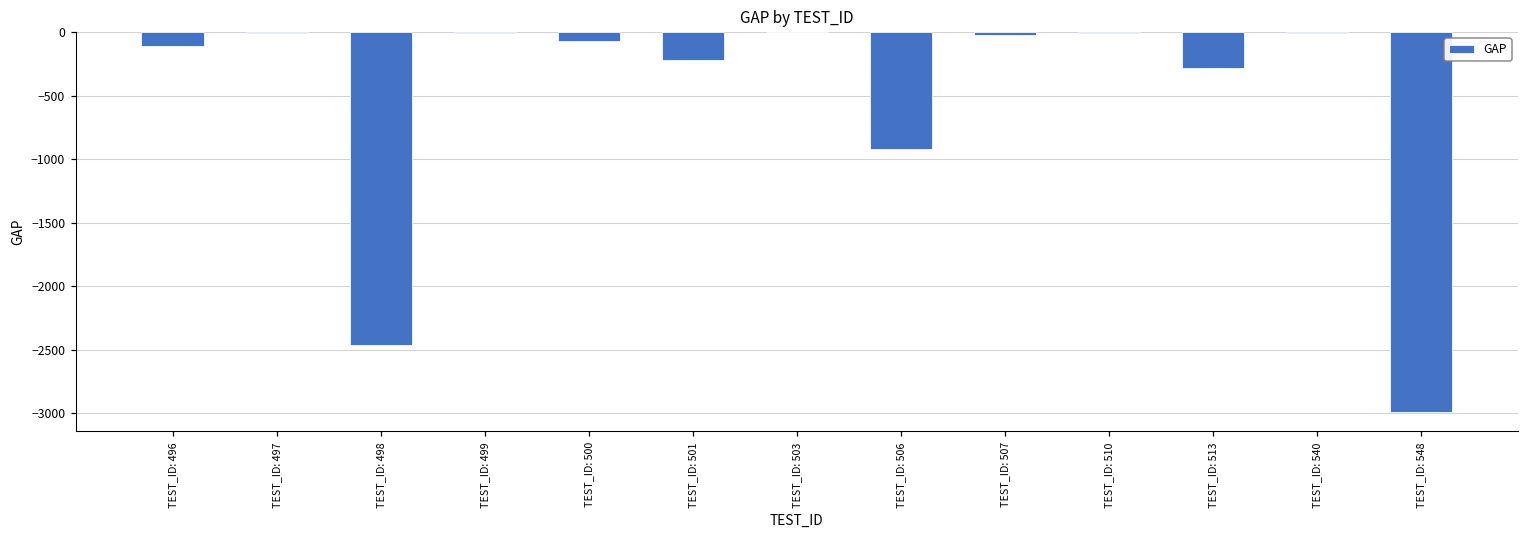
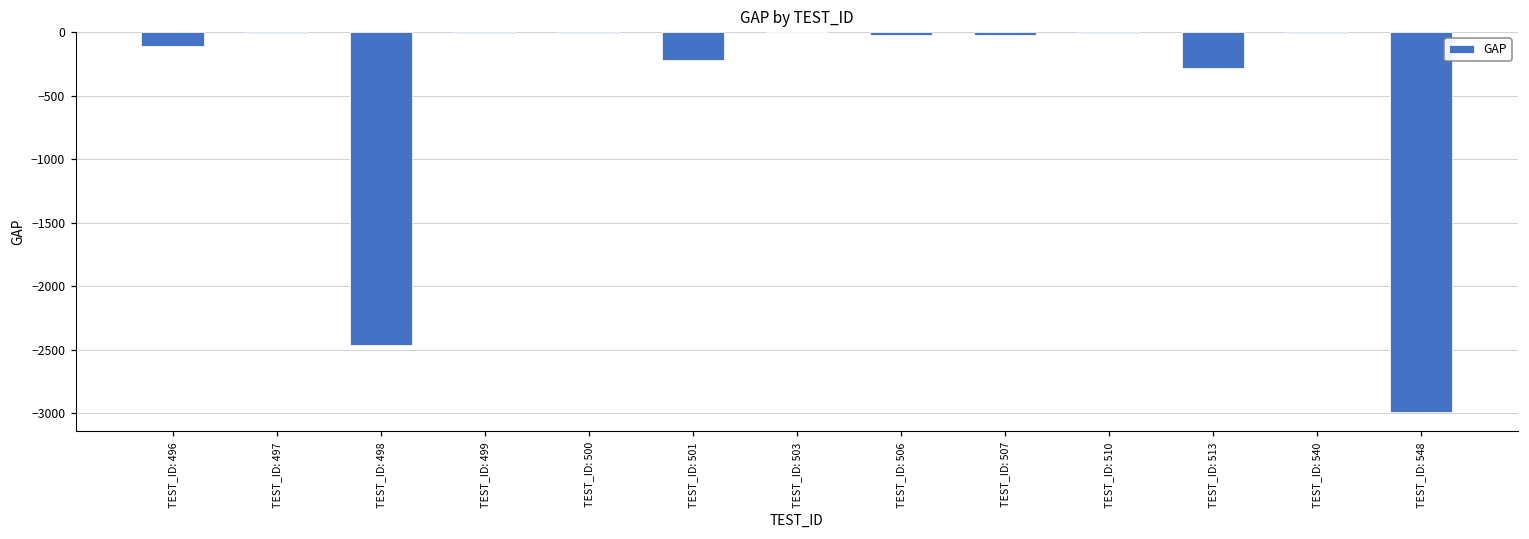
TEST_ID: 500: -70 -> 0
TEST_ID: 506: -920 -> -20
